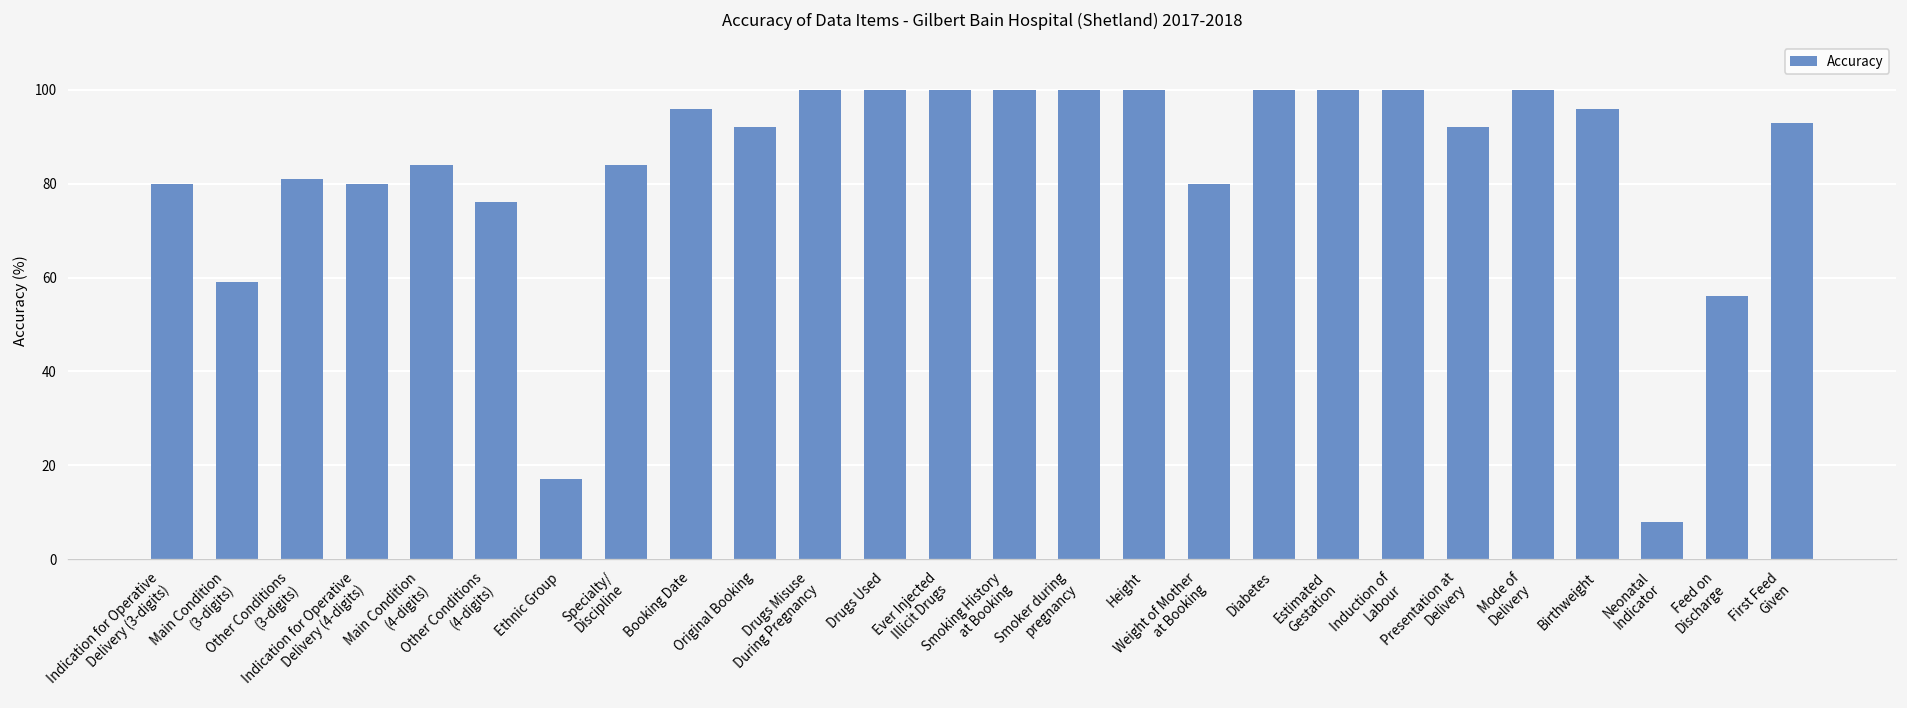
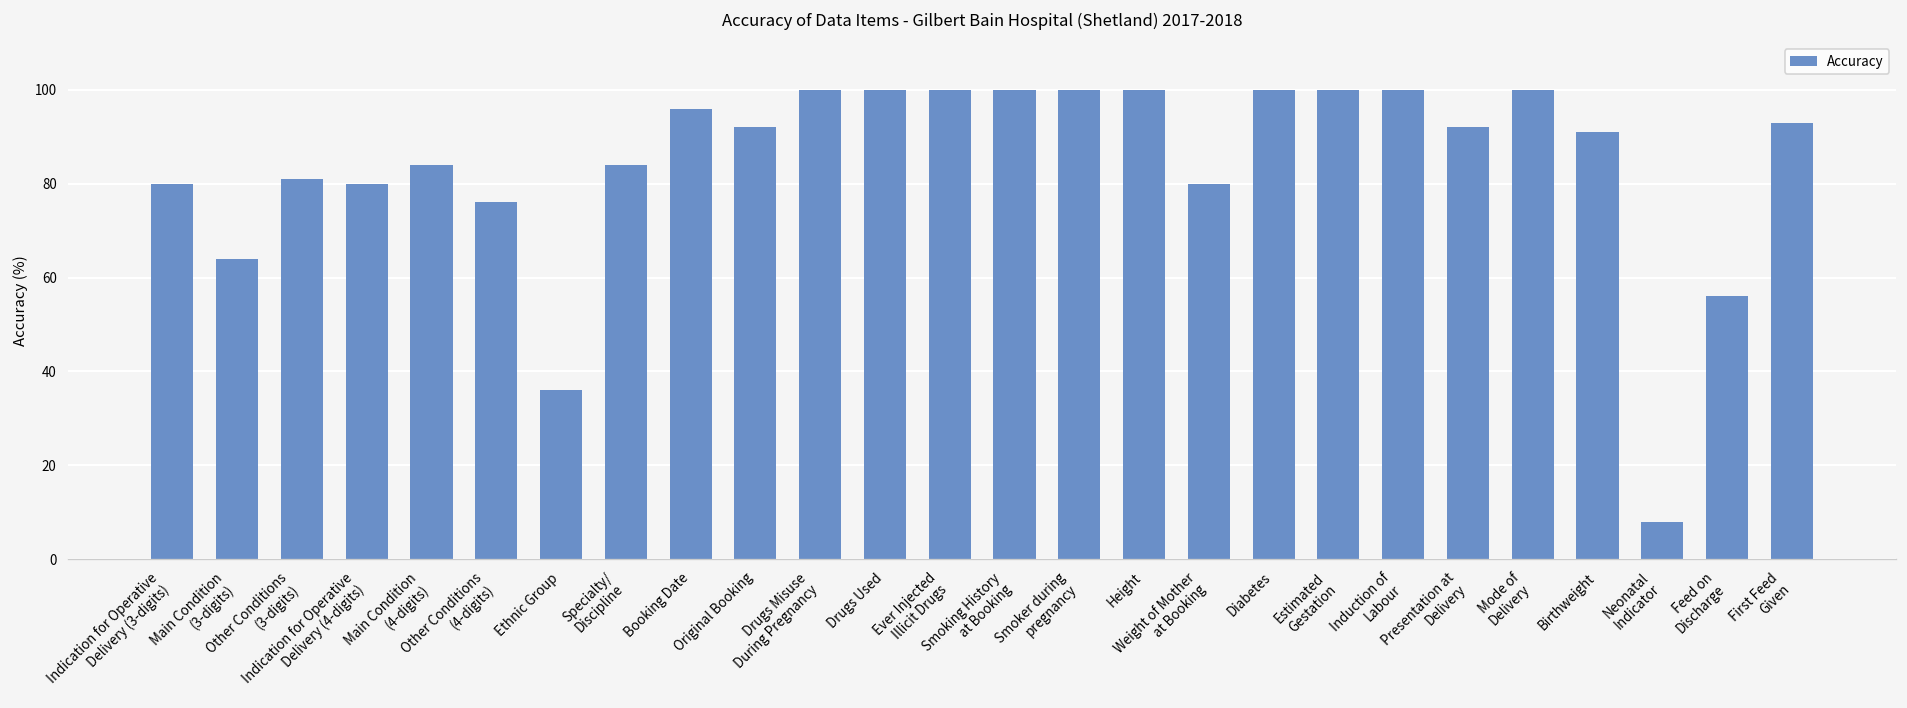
Main Condition (3-digits): 59 -> 64
Ethnic Group: 17 -> 36
Birthweight: 96 -> 91
